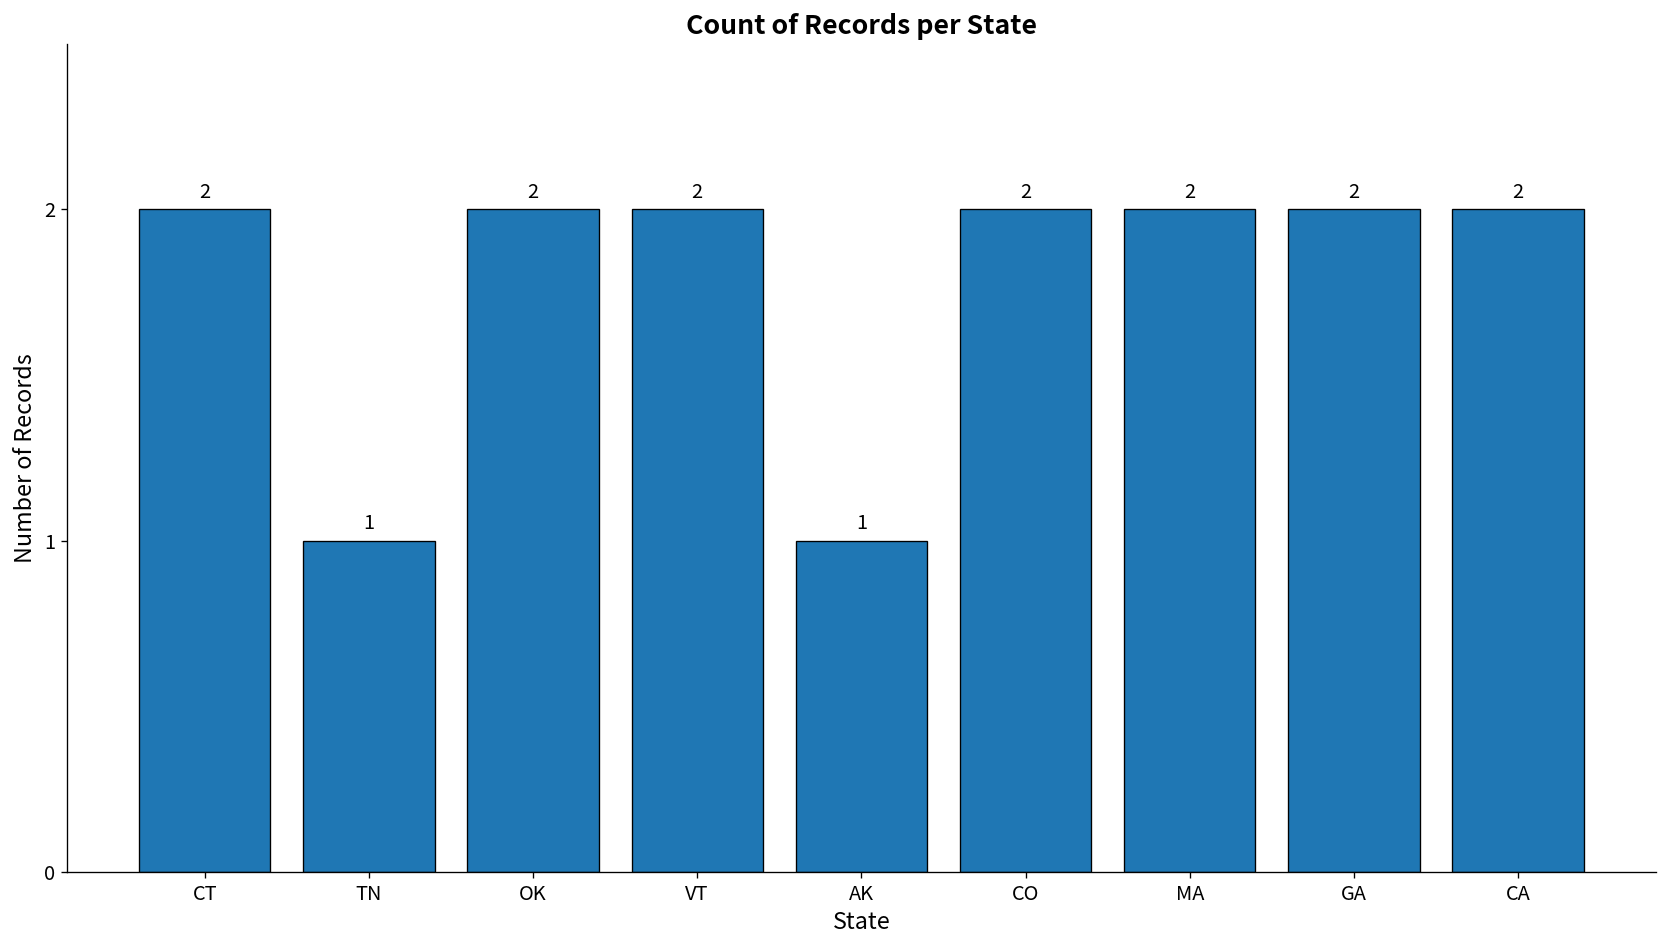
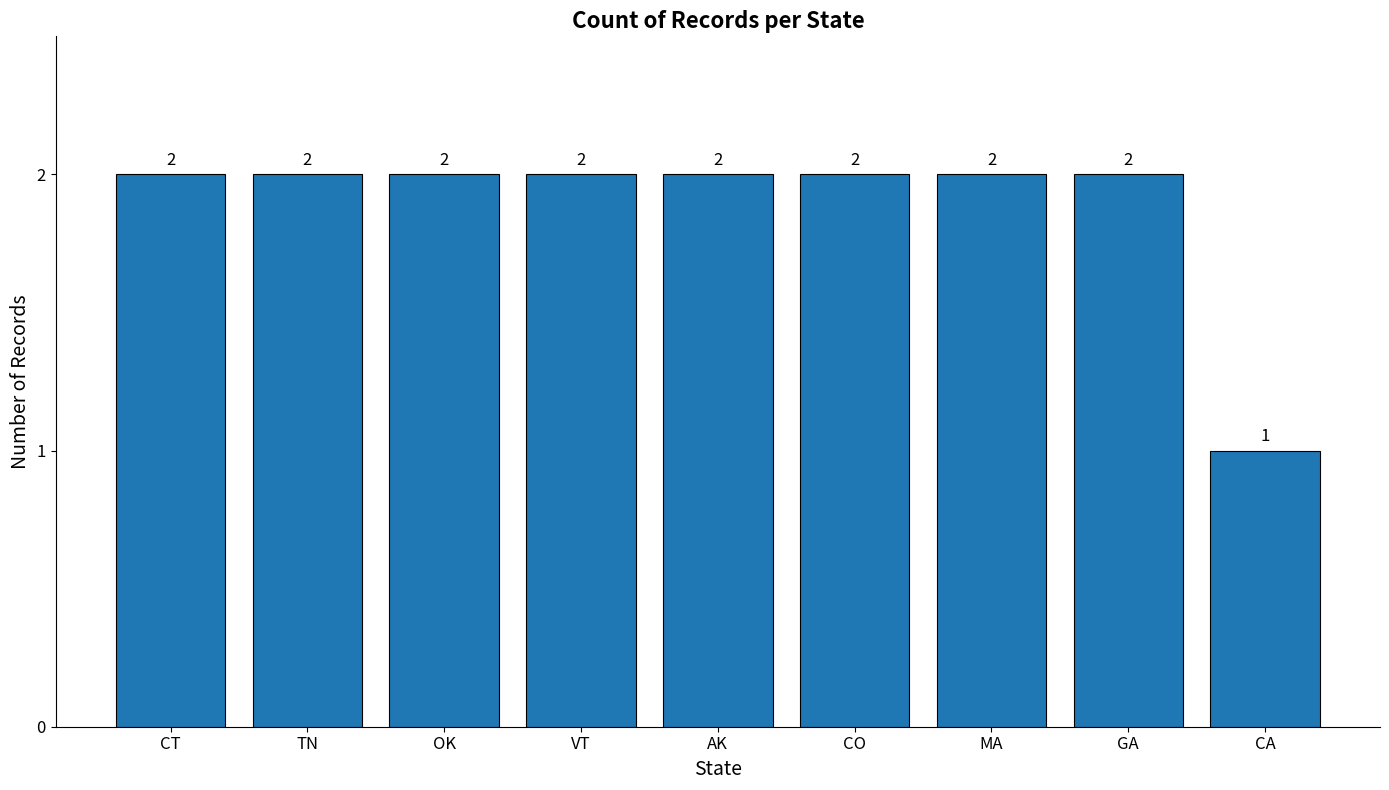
TN: 1 -> 2
AK: 1 -> 2
CA: 2 -> 1
